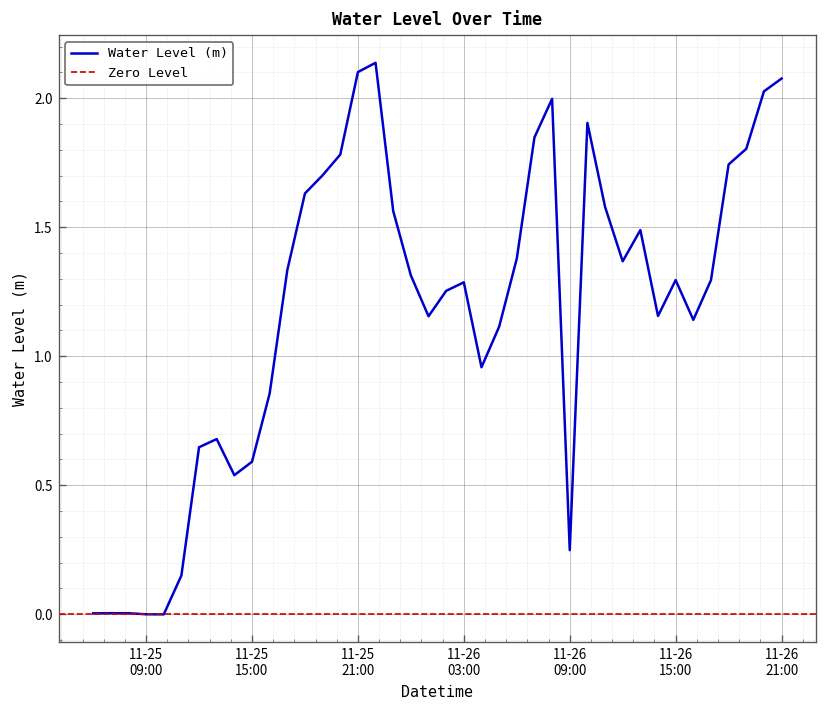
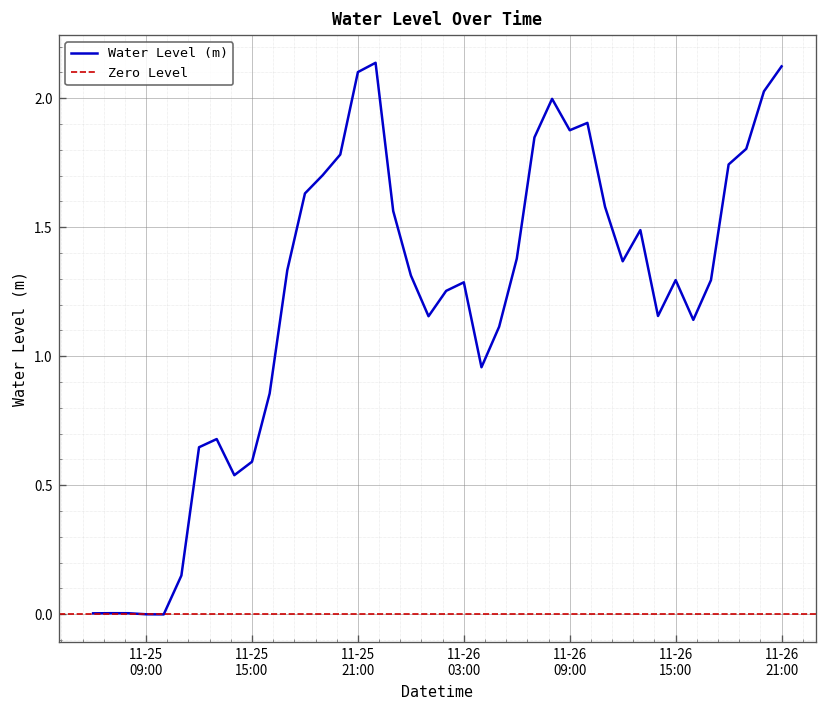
11-26 09:00: 0.25 -> 1.88
11-26 21:00: 2.08 -> 2.12
